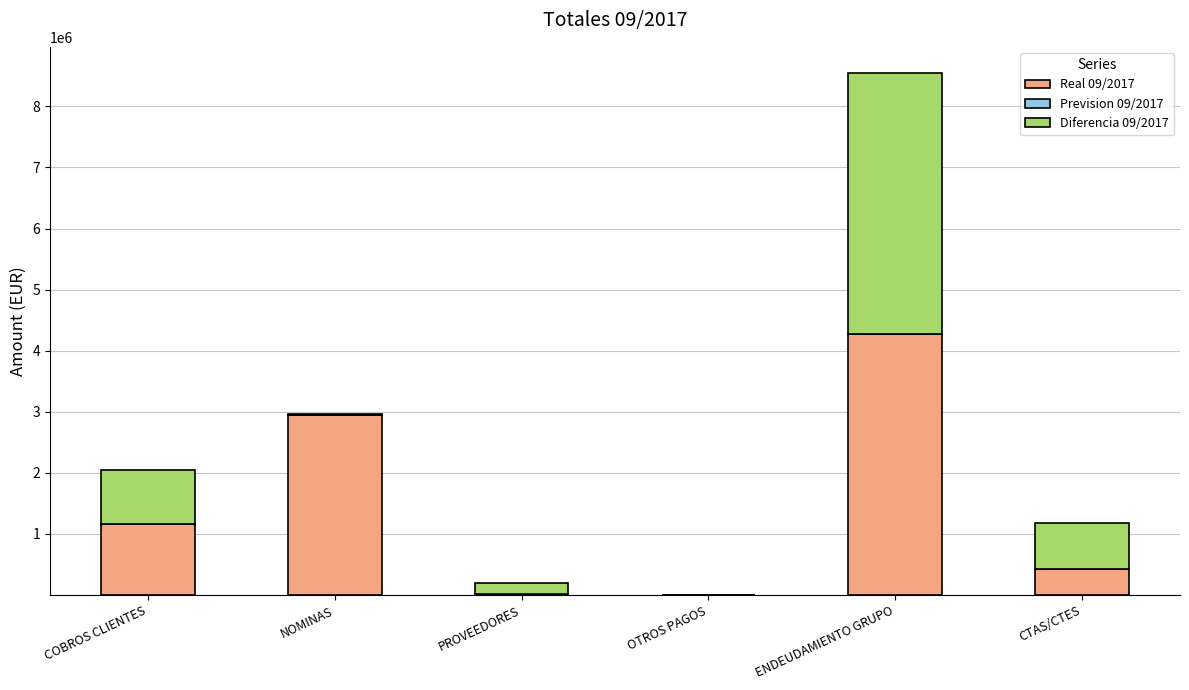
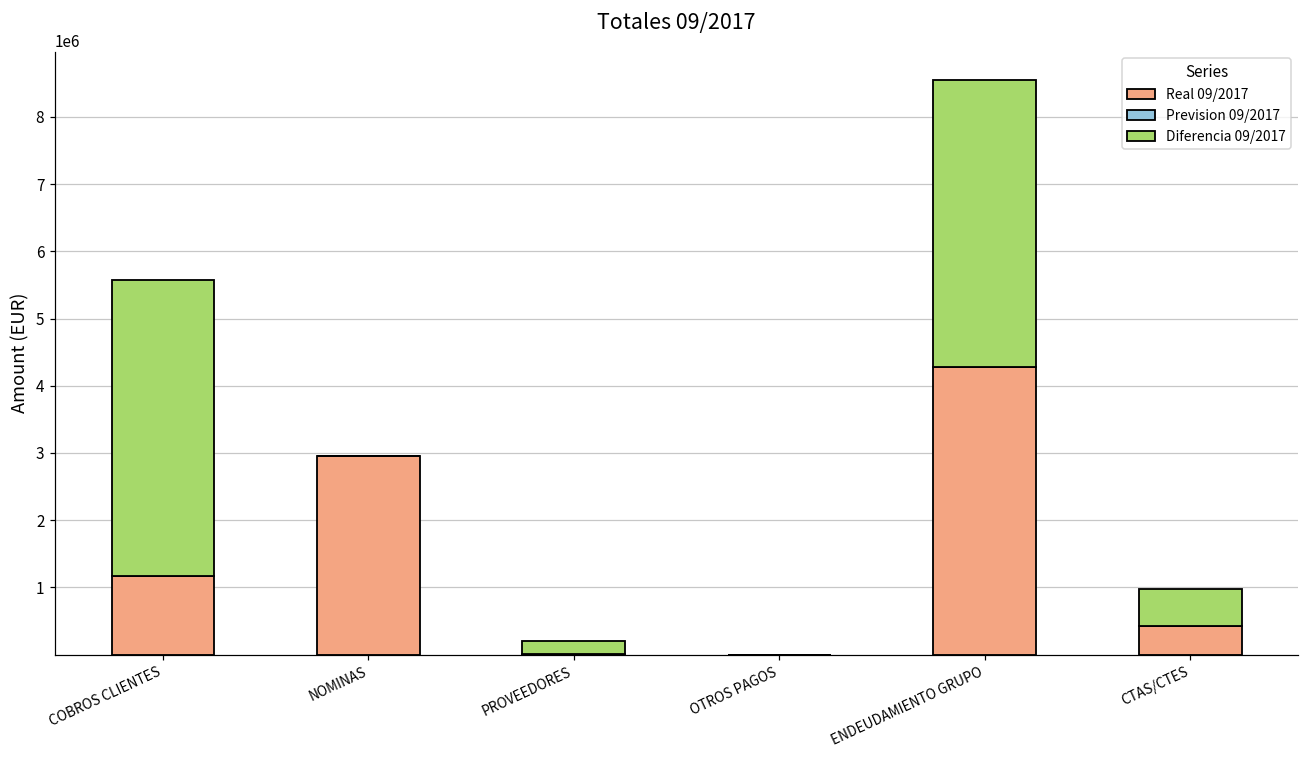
Diferencia 09/2017, COBROS CLIENTES: 900000 -> 4400000
Diferencia 09/2017, CTAS/CTES: 800000 -> 500000
